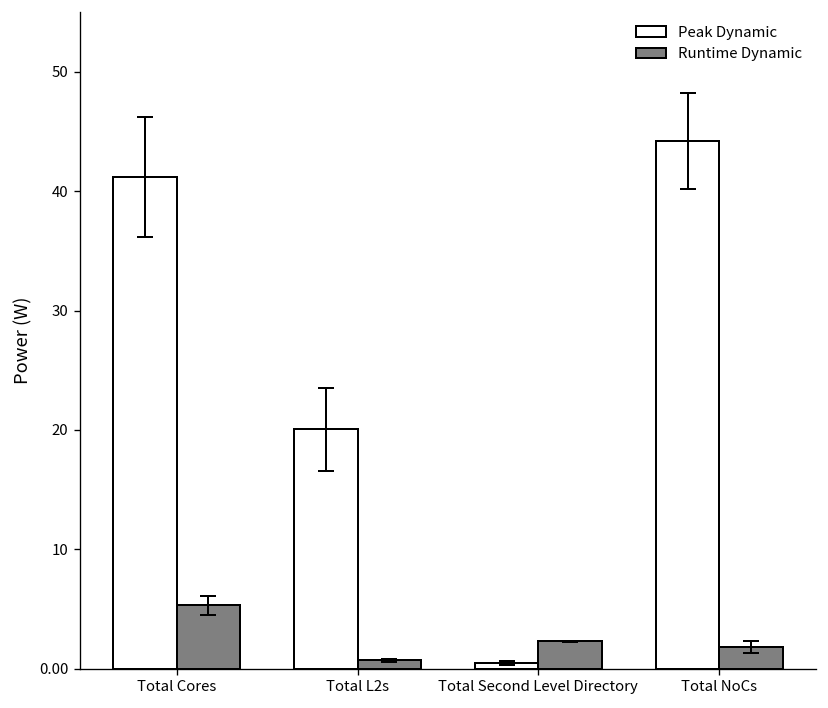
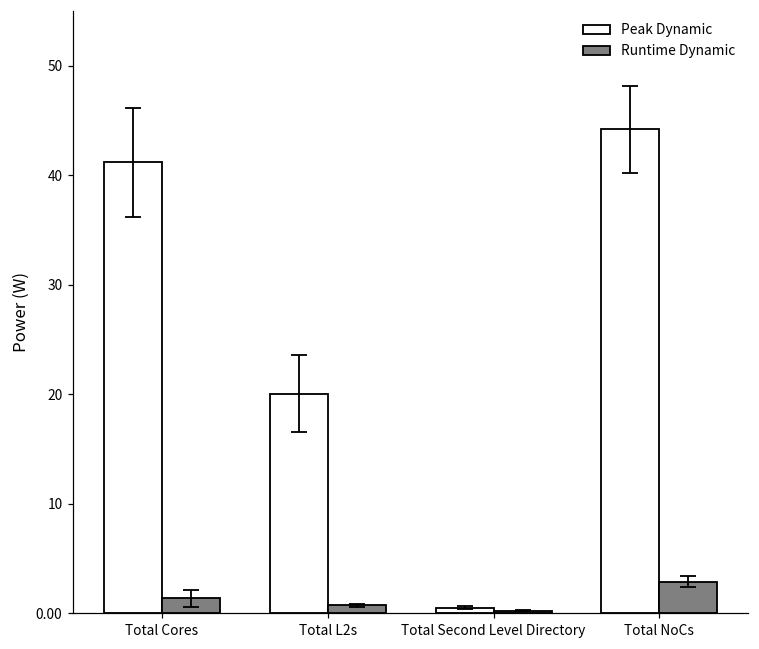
Runtime Dynamic, Total Cores: 5 -> 1
Runtime Dynamic, Total Second Level Directory: 2 -> 0
Runtime Dynamic, Total NoCs: 2 -> 3
